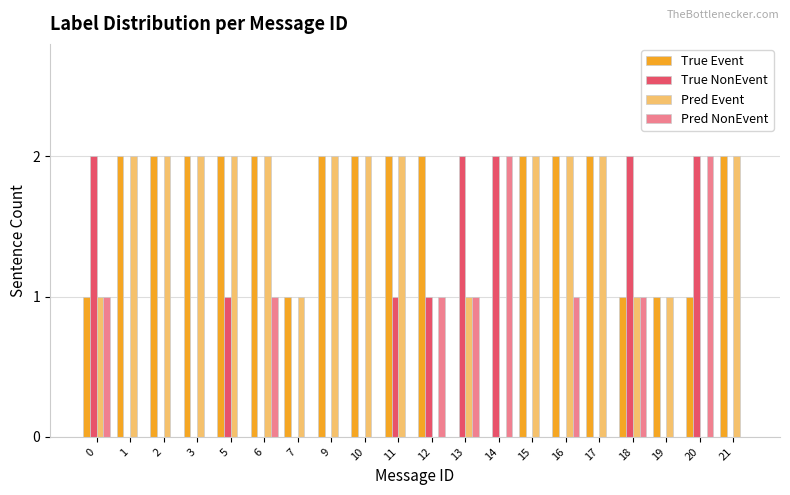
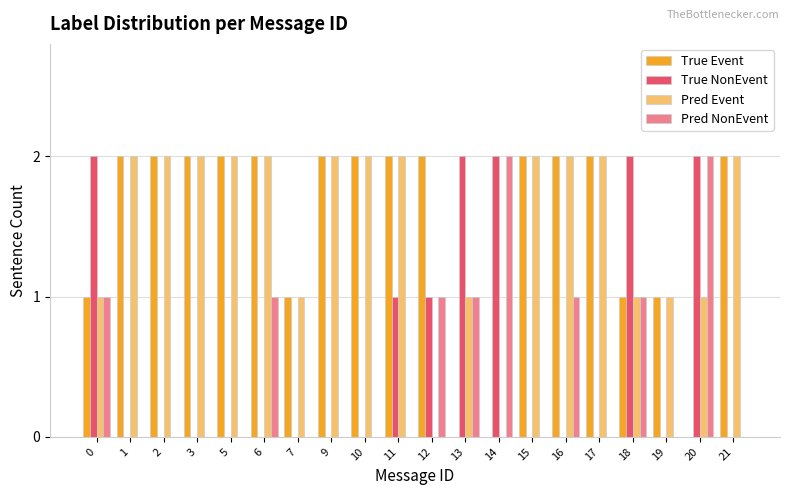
True NonEvent, 5: 1 -> 0
True Event, 20: 1 -> 0
Pred Event, 20: 0 -> 1
